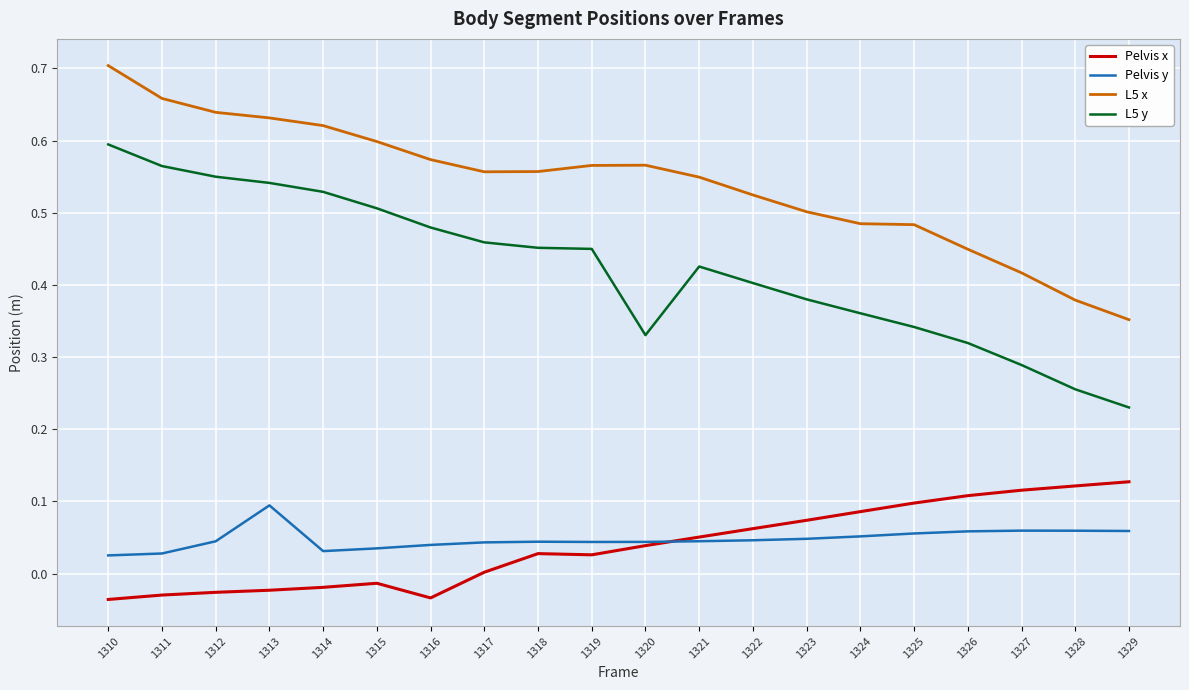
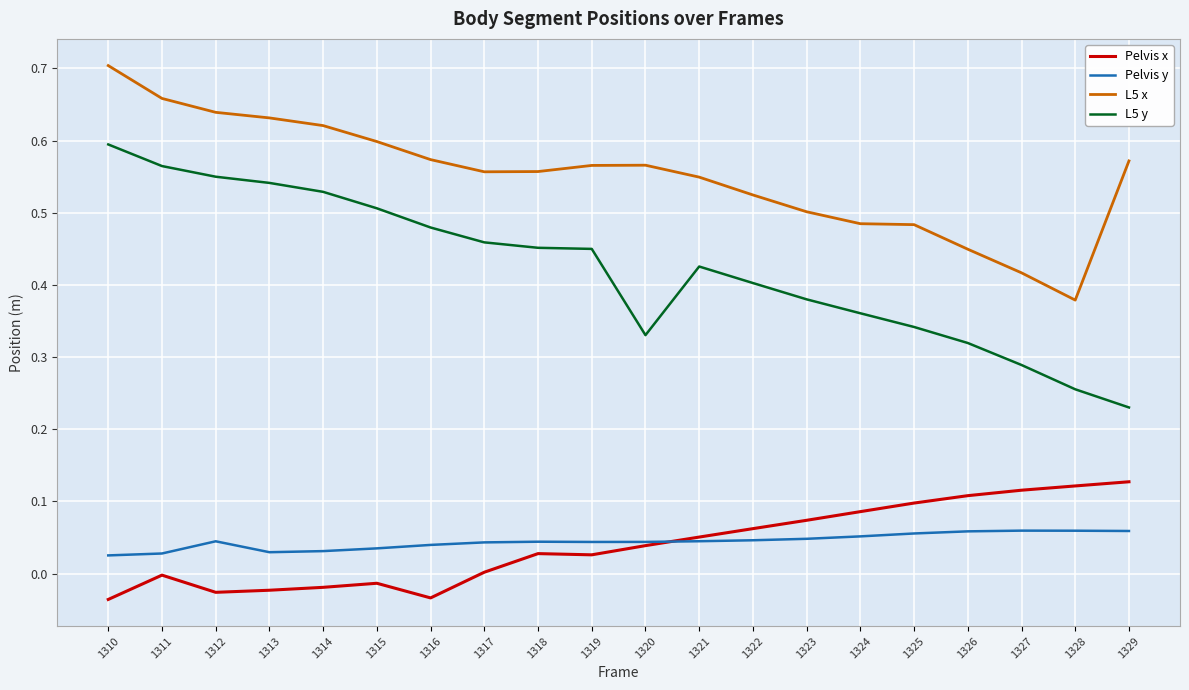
Pelvis x, 1311: -0.03 -> 0.00
Pelvis y, 1313: 0.09 -> 0.03
L5 x, 1329: 0.35 -> 0.57
